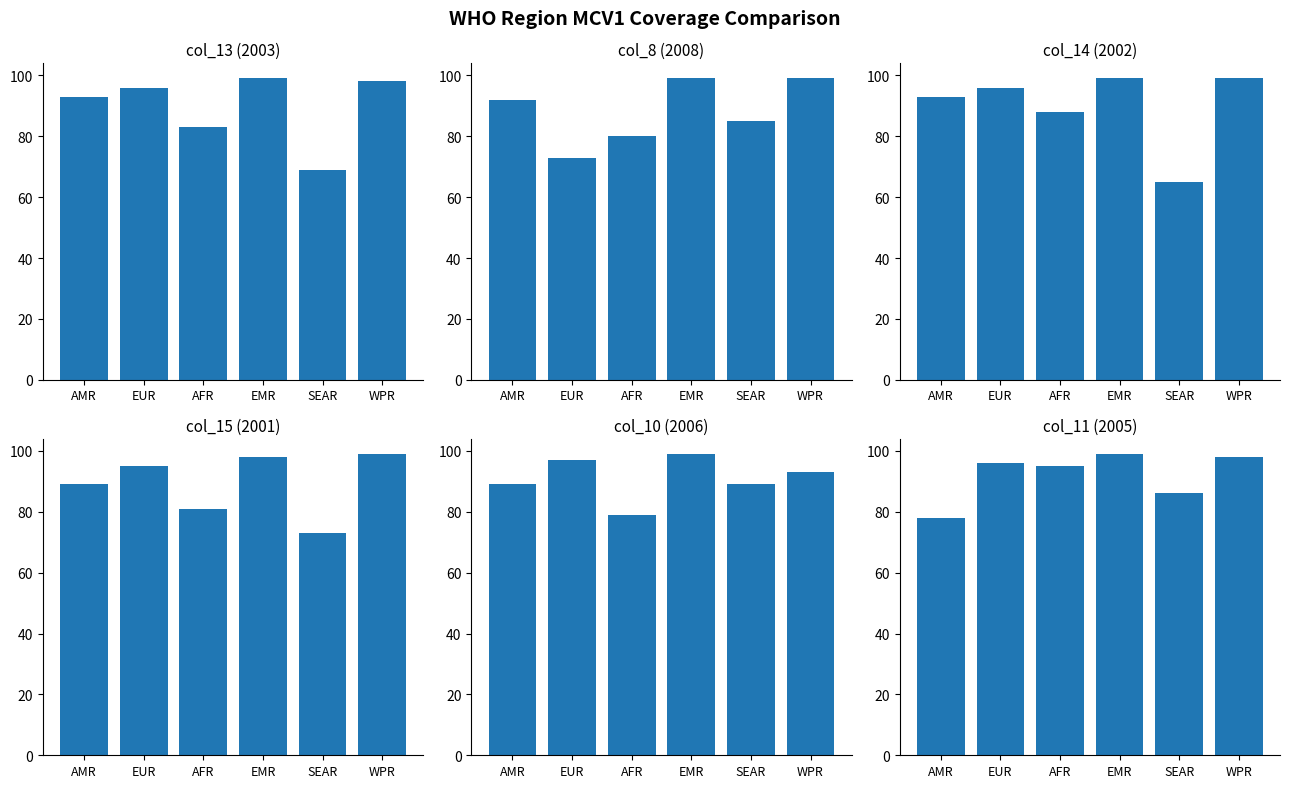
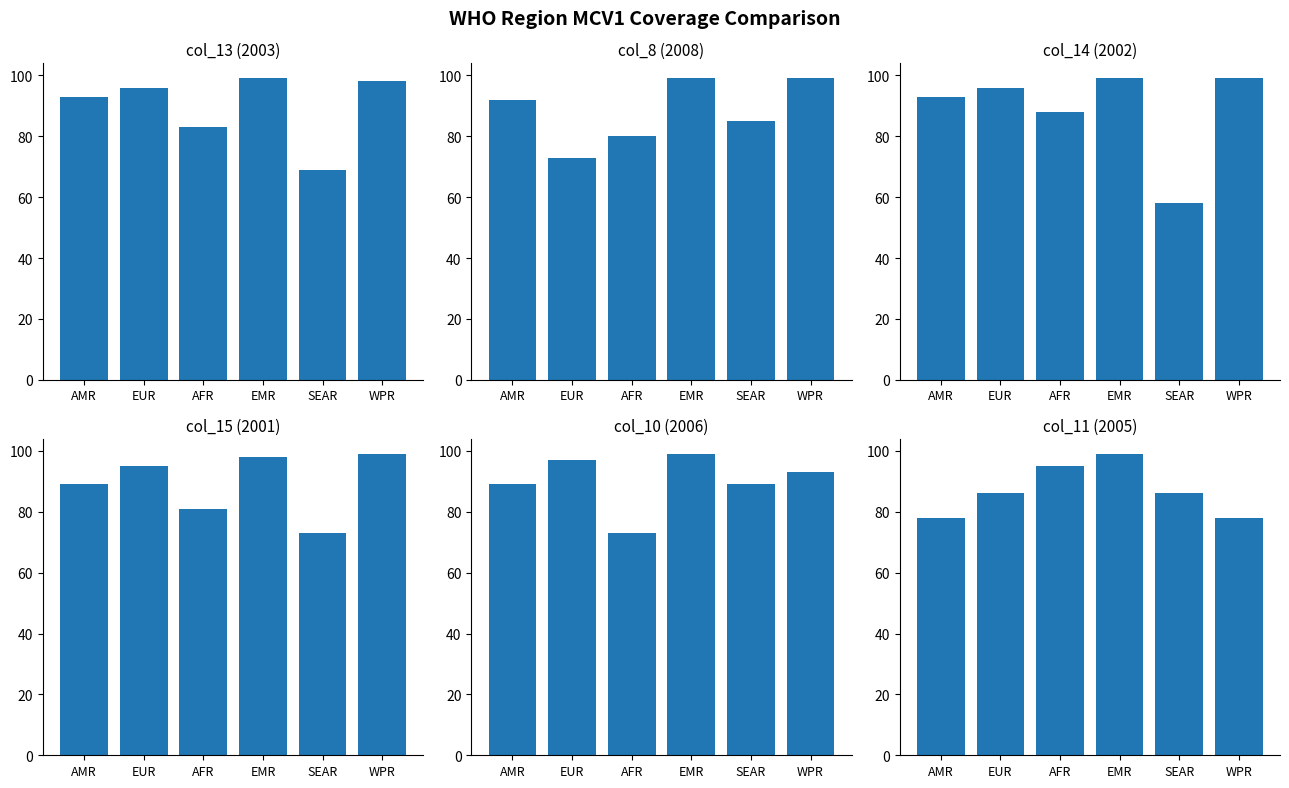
col_14 (2002), SEAR: 65 -> 58
col_10 (2006), AFR: 79 -> 73
col_11 (2005), EUR: 96 -> 86
col_11 (2005), WPR: 98 -> 78
